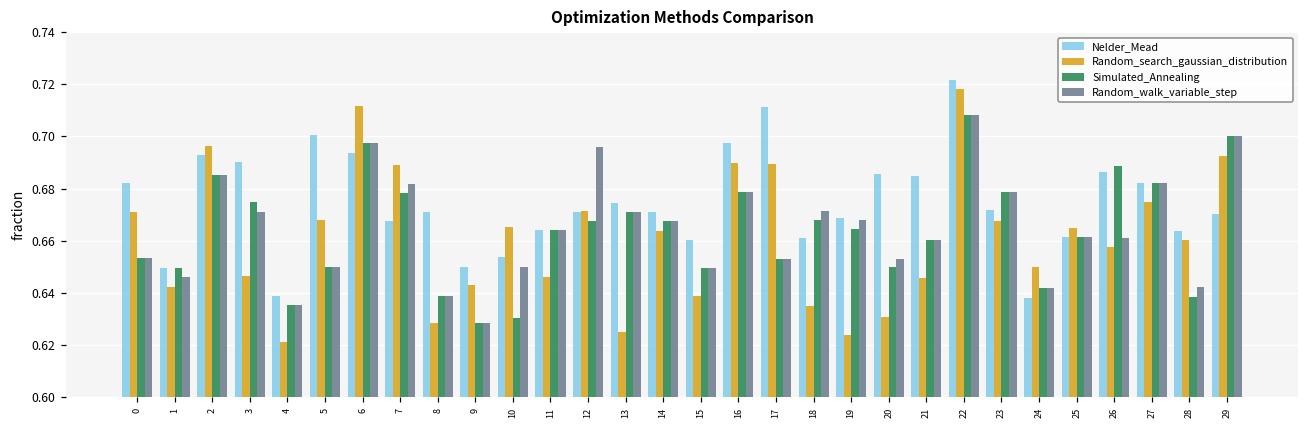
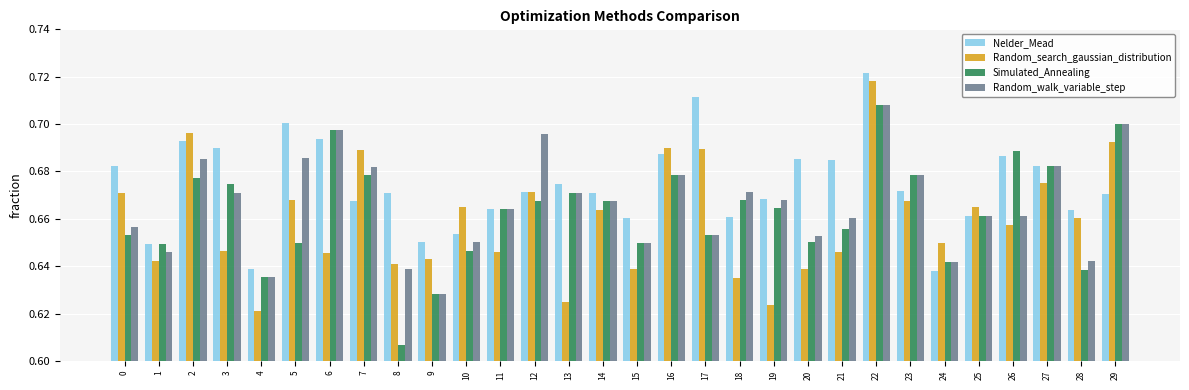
Random_walk_variable_step, 0: 0.653 -> 0.657
Simulated_Annealing, 2: 0.685 -> 0.677
Random_walk_variable_step, 5: 0.650 -> 0.686
Random_search_gaussian_distribution, 6: 0.712 -> 0.646
Random_search_gaussian_distribution, 8: 0.628 -> 0.641
Simulated_Annealing, 8: 0.639 -> 0.607
Simulated_Annealing, 10: 0.630 -> 0.646
Nelder_Mead, 16: 0.697 -> 0.687
Random_search_gaussian_distribution, 20: 0.631 -> 0.639
Simulated_Annealing, 21: 0.660 -> 0.656
